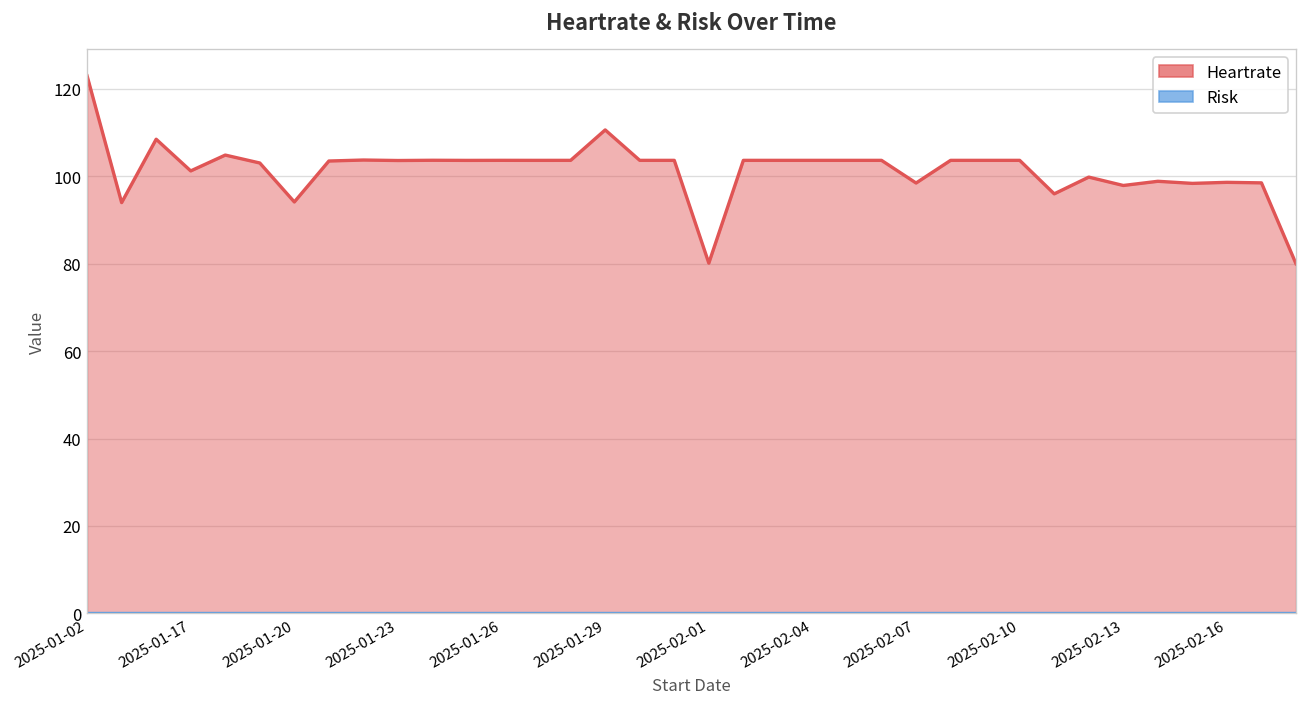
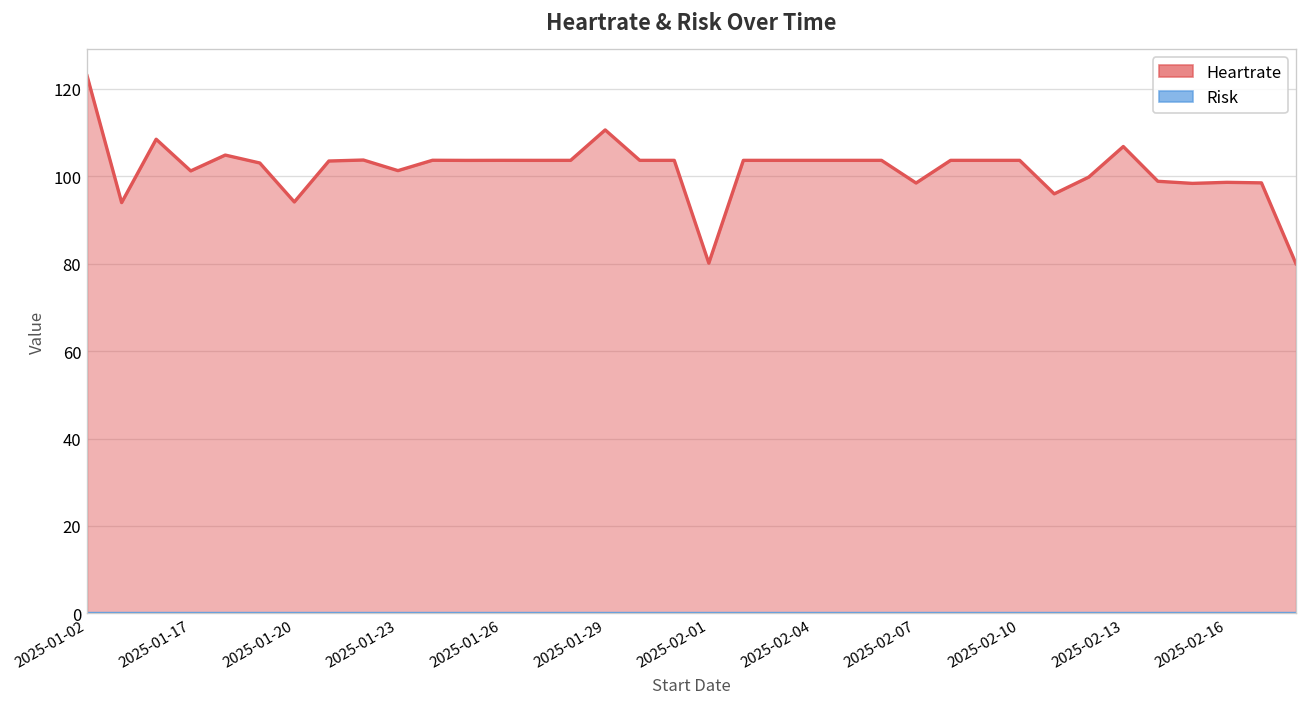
Heartrate, 2025-01-23: 104 -> 101
Heartrate, 2025-02-13: 98 -> 107
